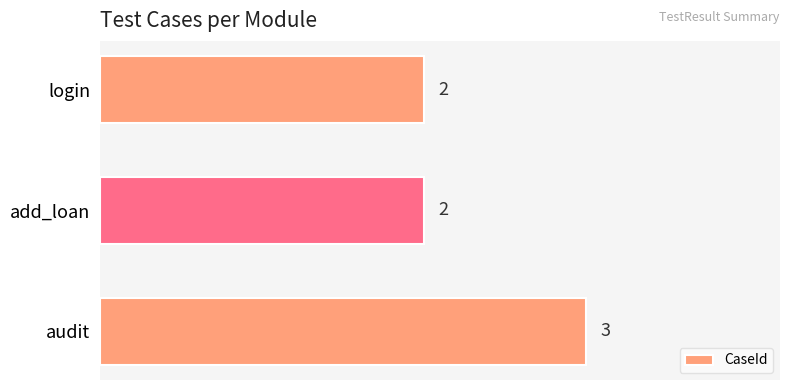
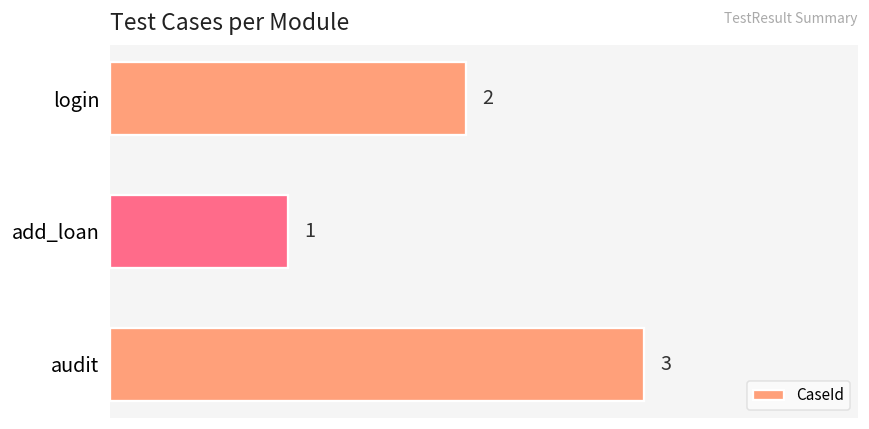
add_loan: 2 -> 1
